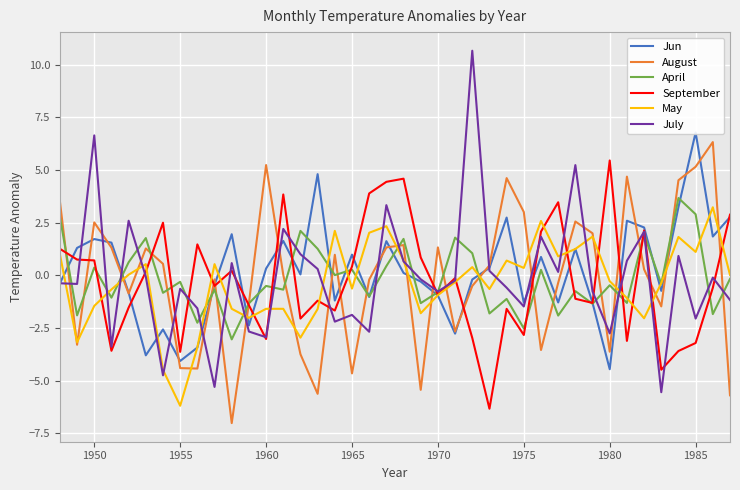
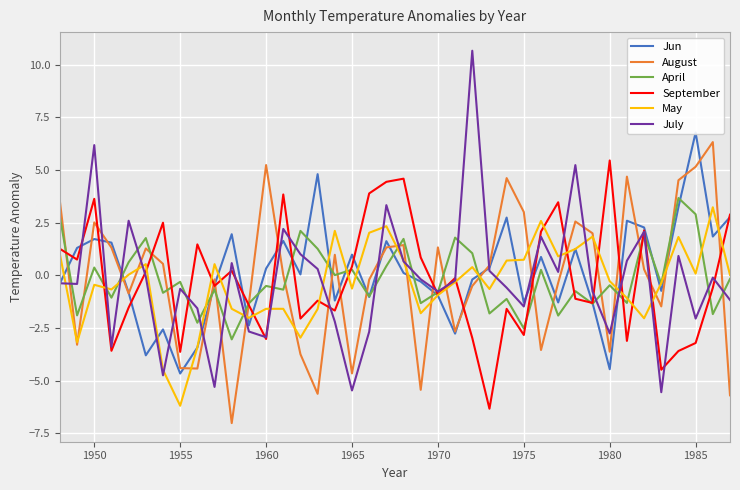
September, 1950: 0.7 -> 3.6
May, 1950: -1.4 -> -0.4
July, 1950: 6.6 -> 6.2
Jun, 1955: -4.1 -> -4.7
July, 1965: -1.9 -> -5.5
May, 1975: 0.4 -> 0.7
May, 1985: 1.1 -> 0.1
